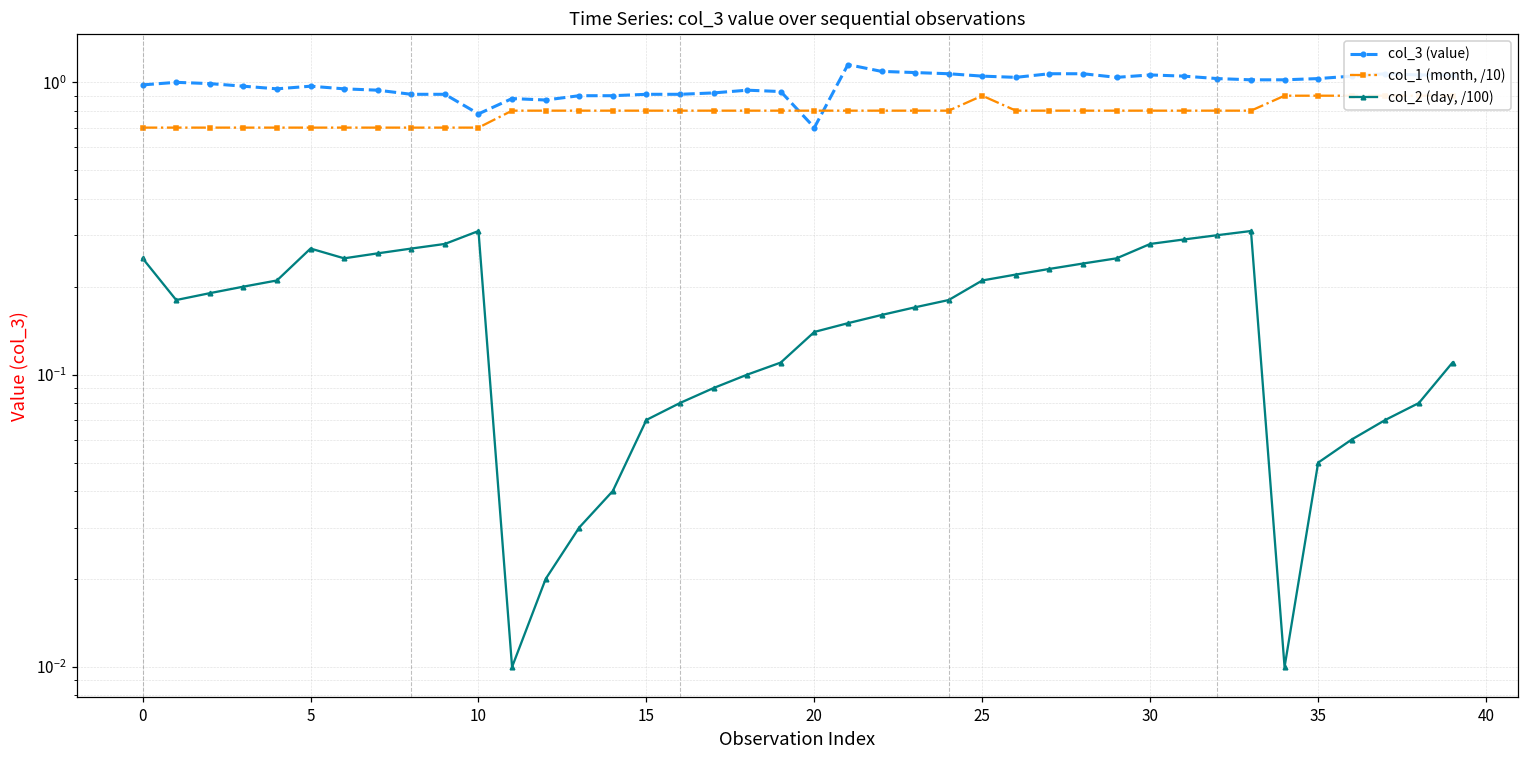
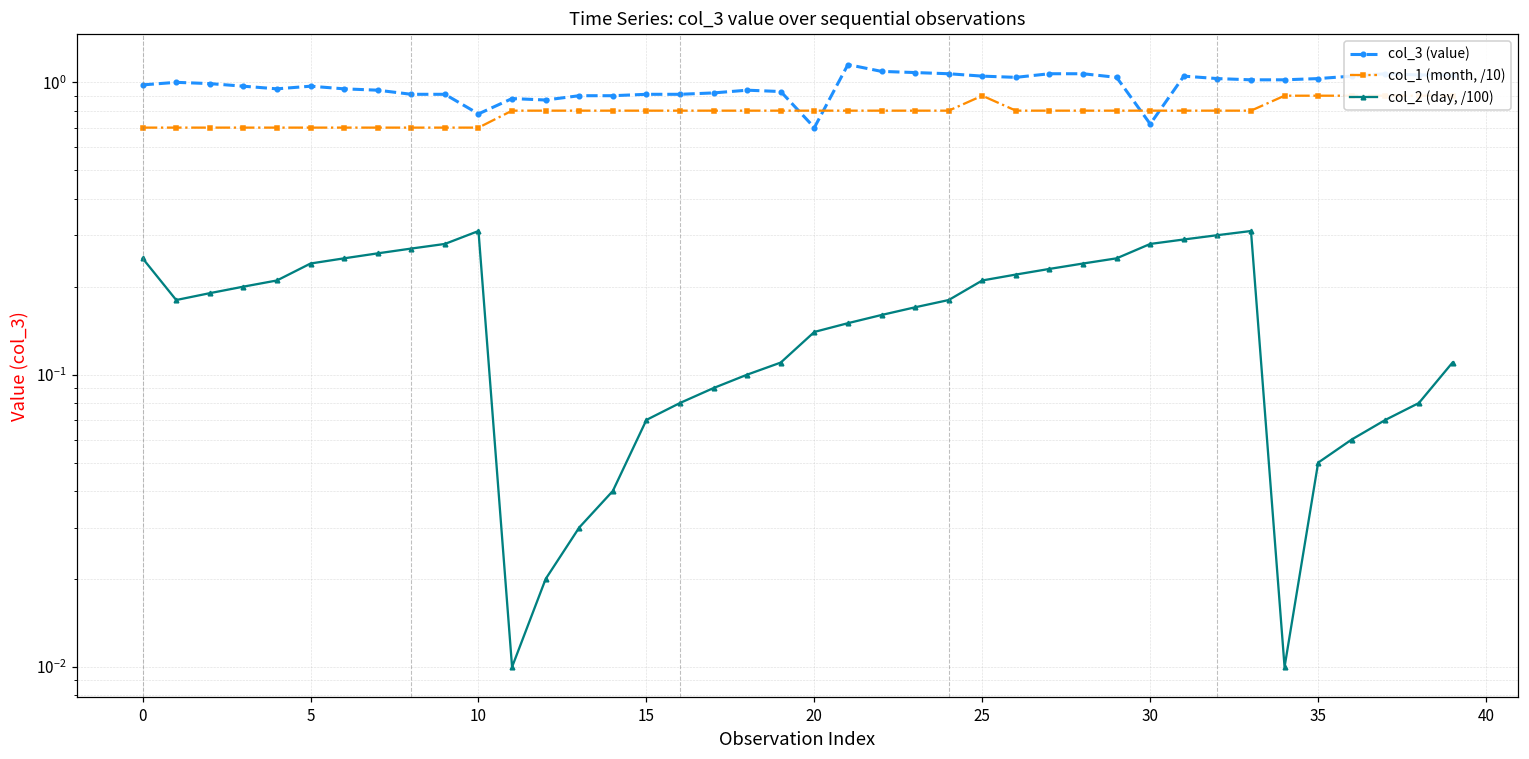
col_2 (day, /100), 5: 0.27 -> 0.24
col_3 (value), 30: 1.06 -> 0.72
